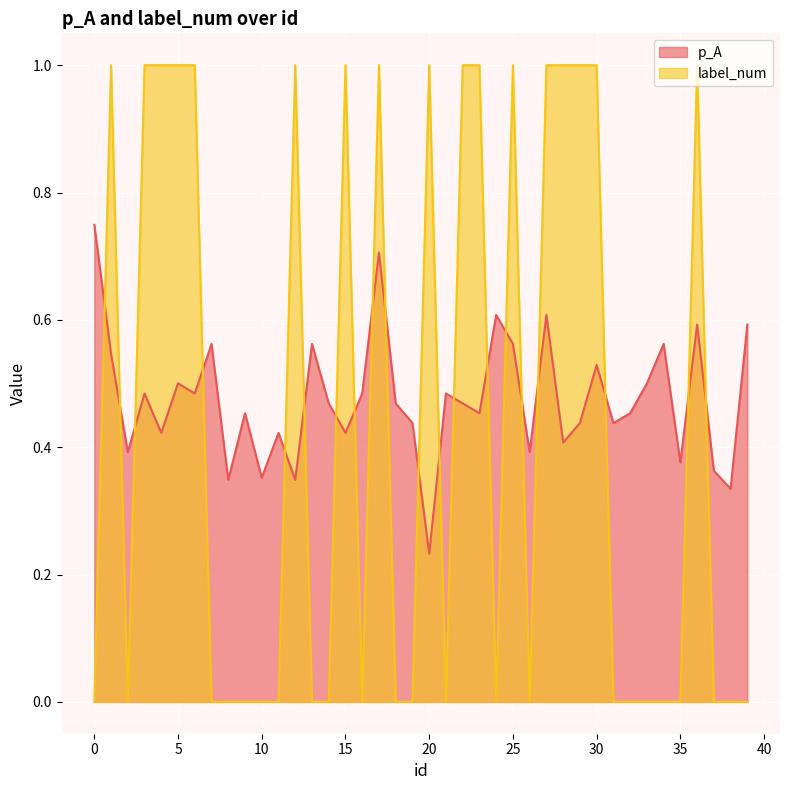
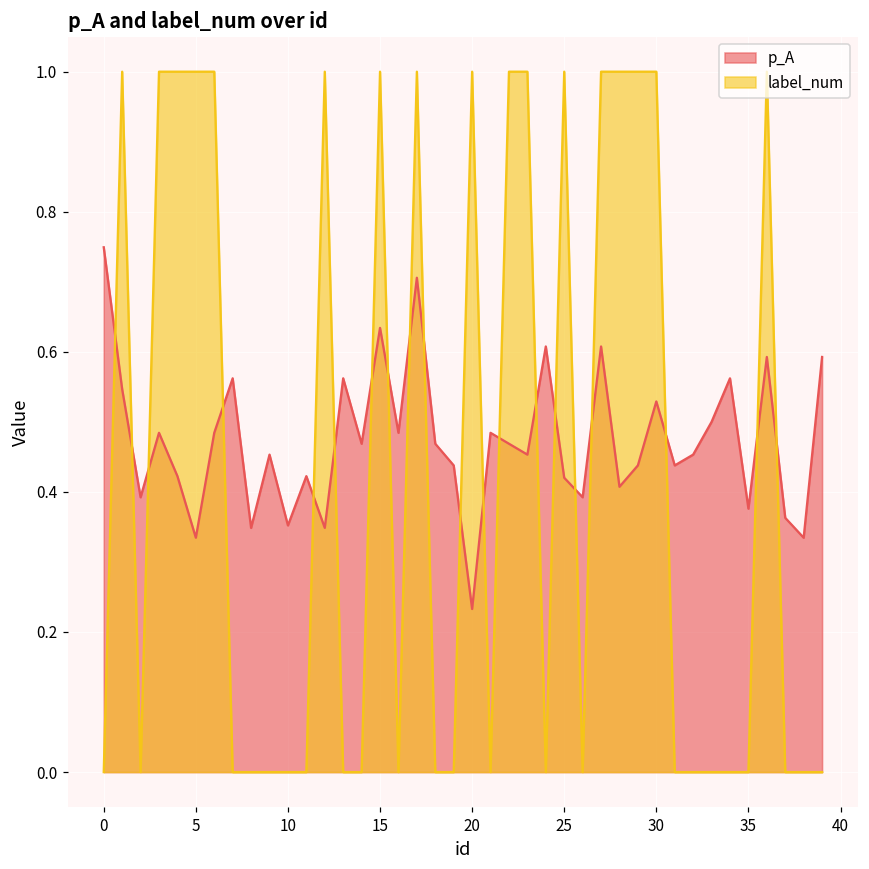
p_A, 5: 0.50 -> 0.33
p_A, 15: 0.42 -> 0.63
p_A, 25: 0.56 -> 0.42
